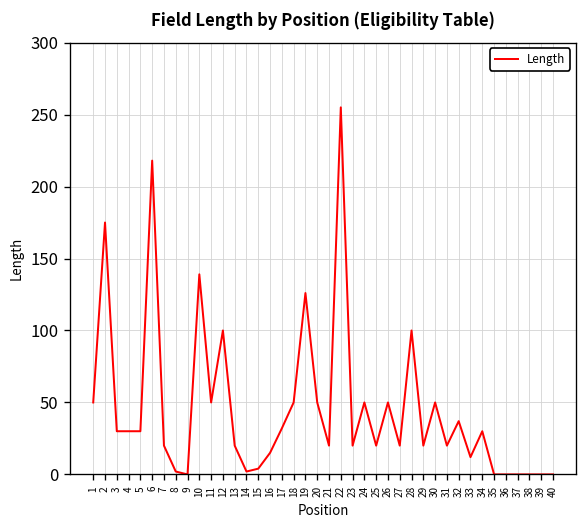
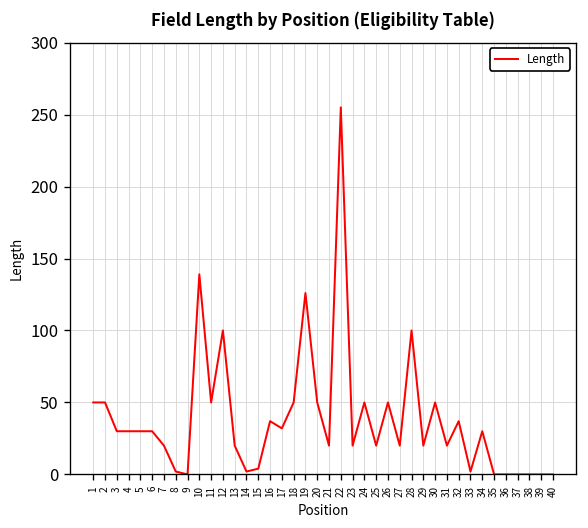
2: 175 -> 50
6: 218 -> 30
16: 15 -> 37
33: 12 -> 2
